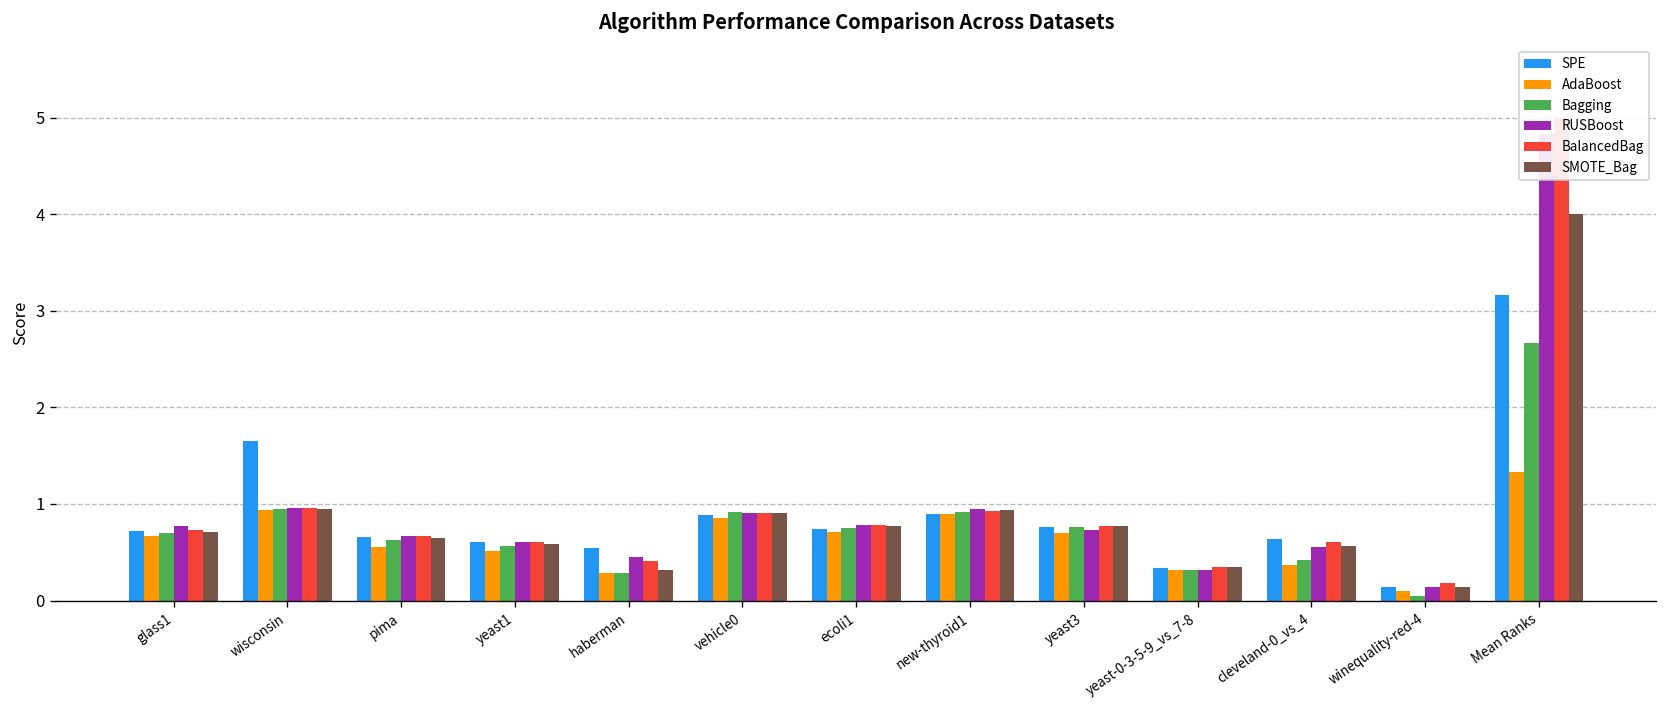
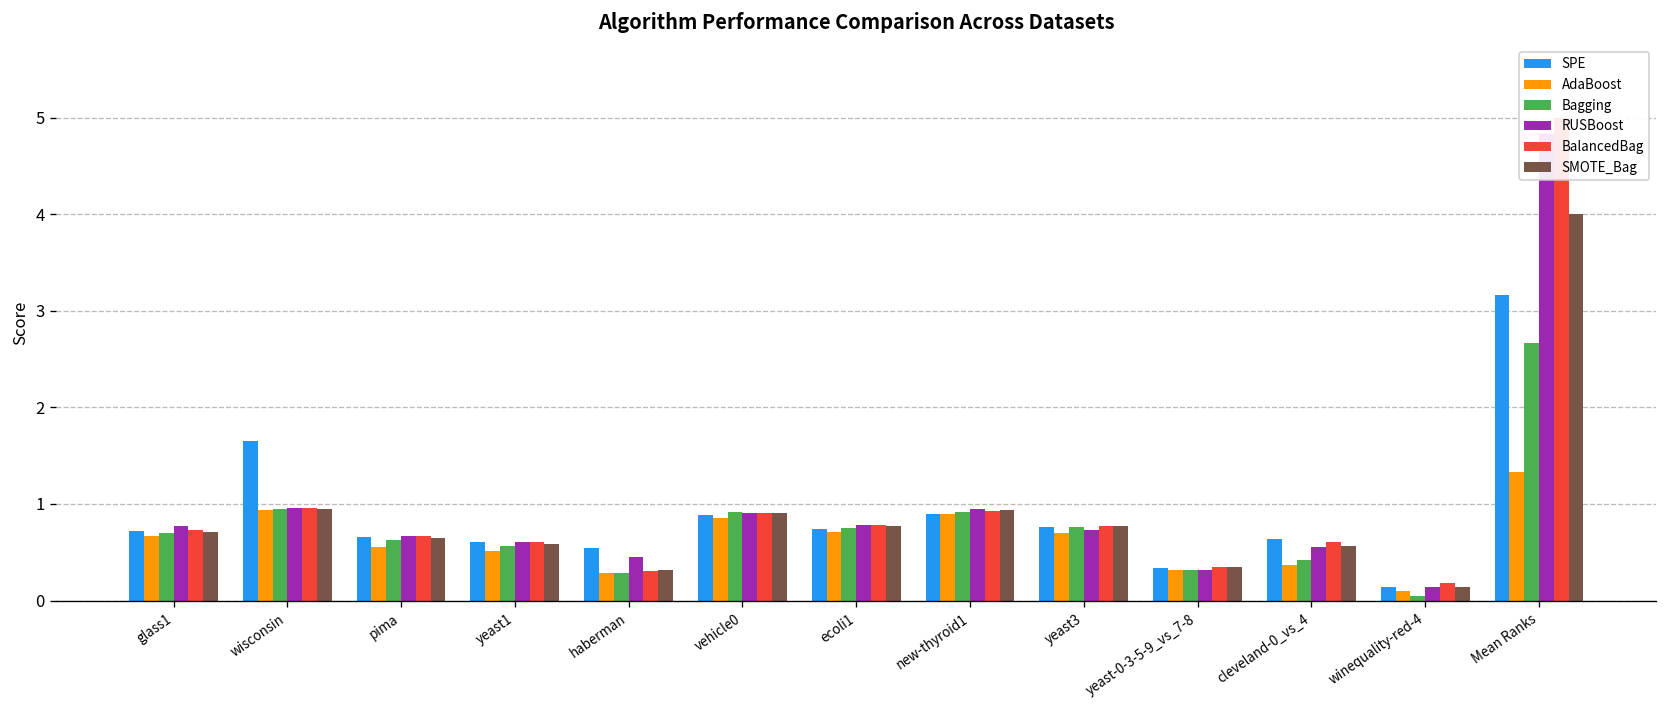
BalancedBag, haberman: 0.4 -> 0.3
